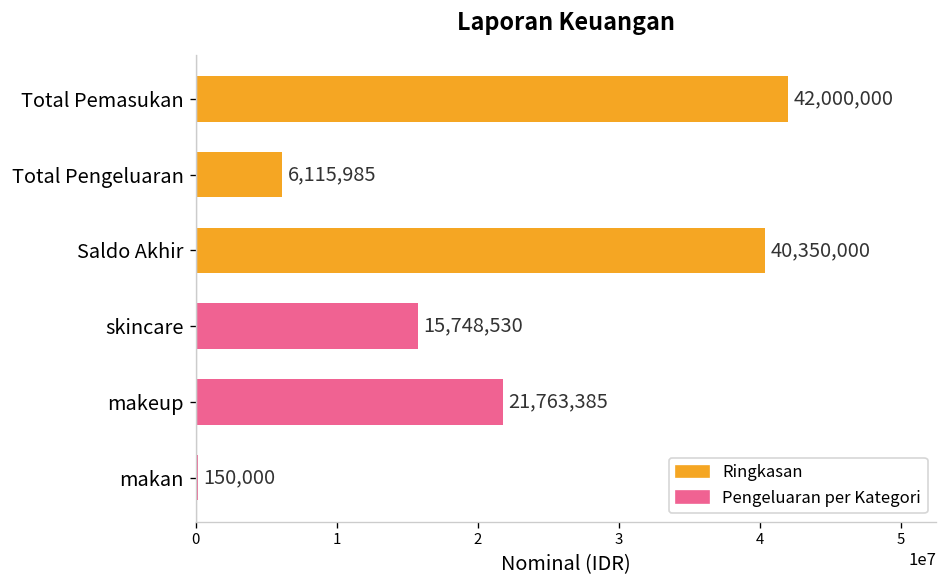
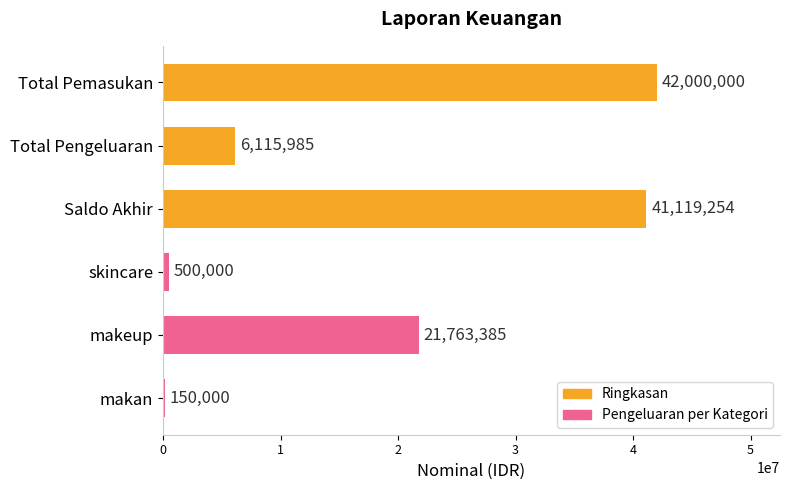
Saldo Akhir: 40,350,000 -> 41,119,254
skincare: 15,748,530 -> 500,000
